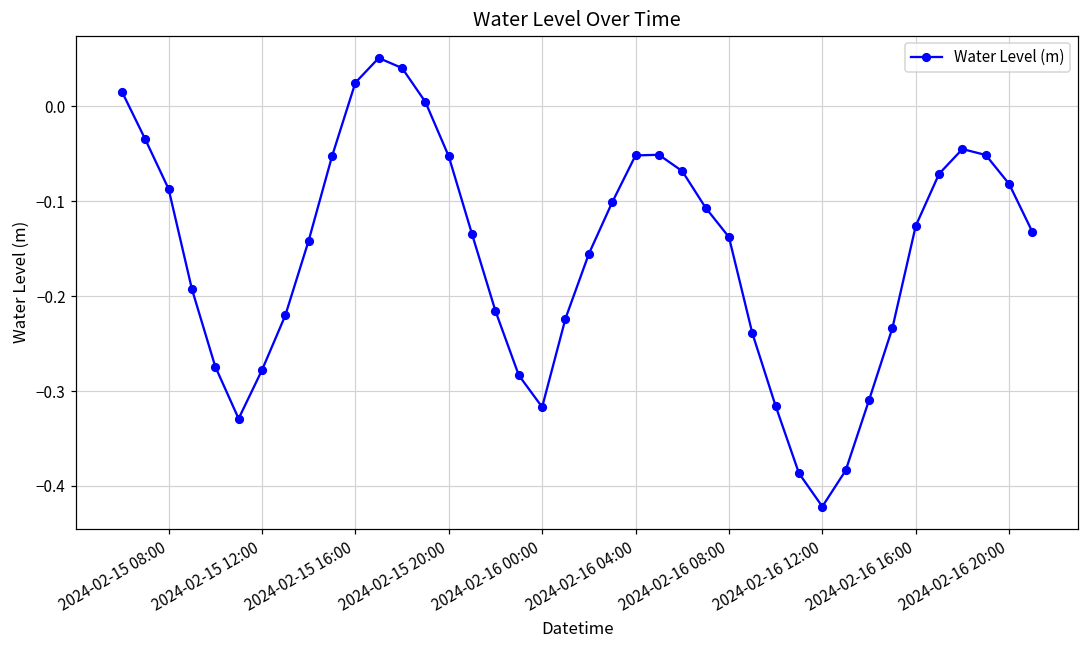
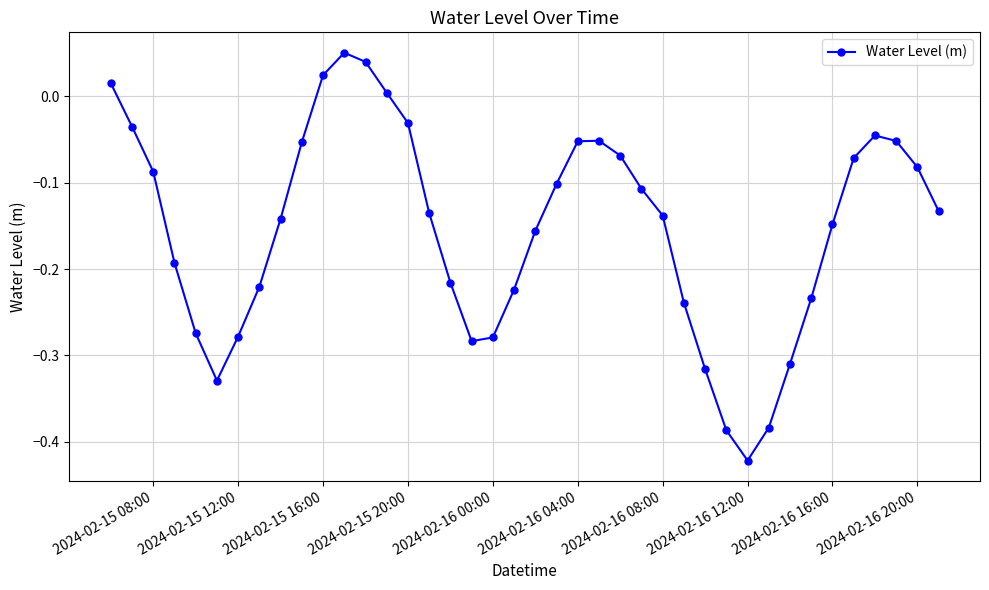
2024-02-15 20:00: -0.05 -> -0.03
2024-02-16 00:00: -0.32 -> -0.28
2024-02-16 16:00: -0.13 -> -0.15
